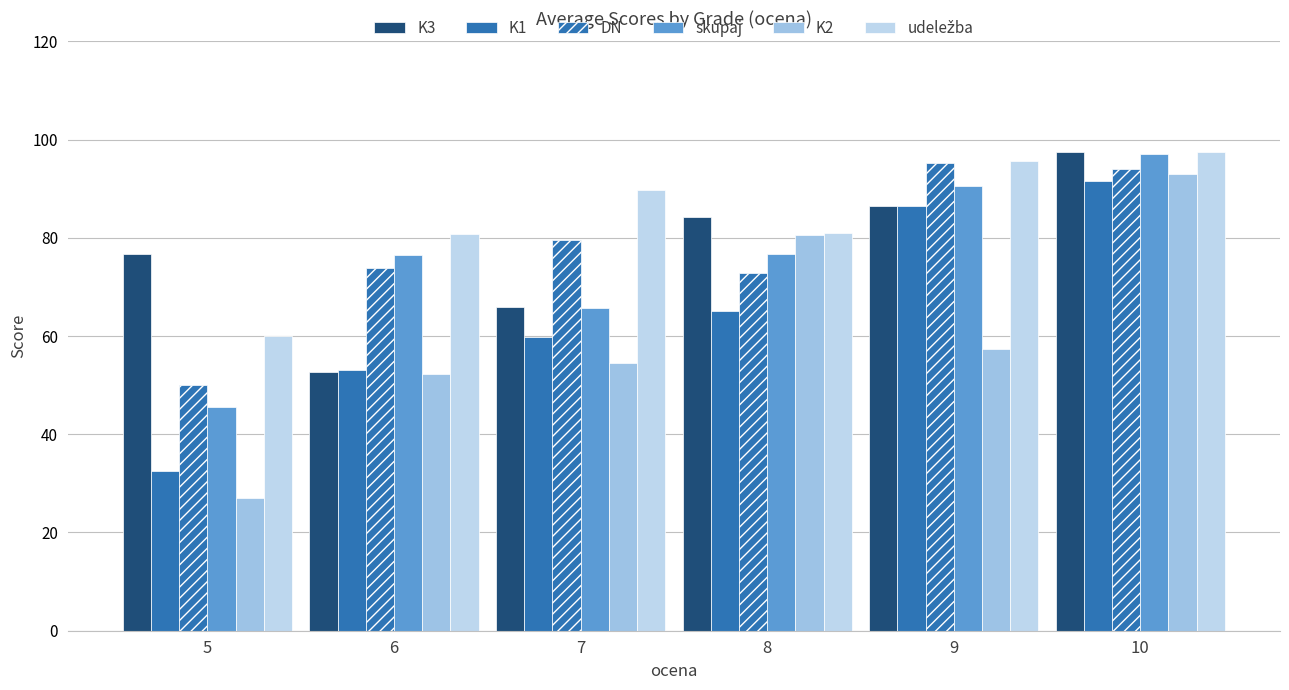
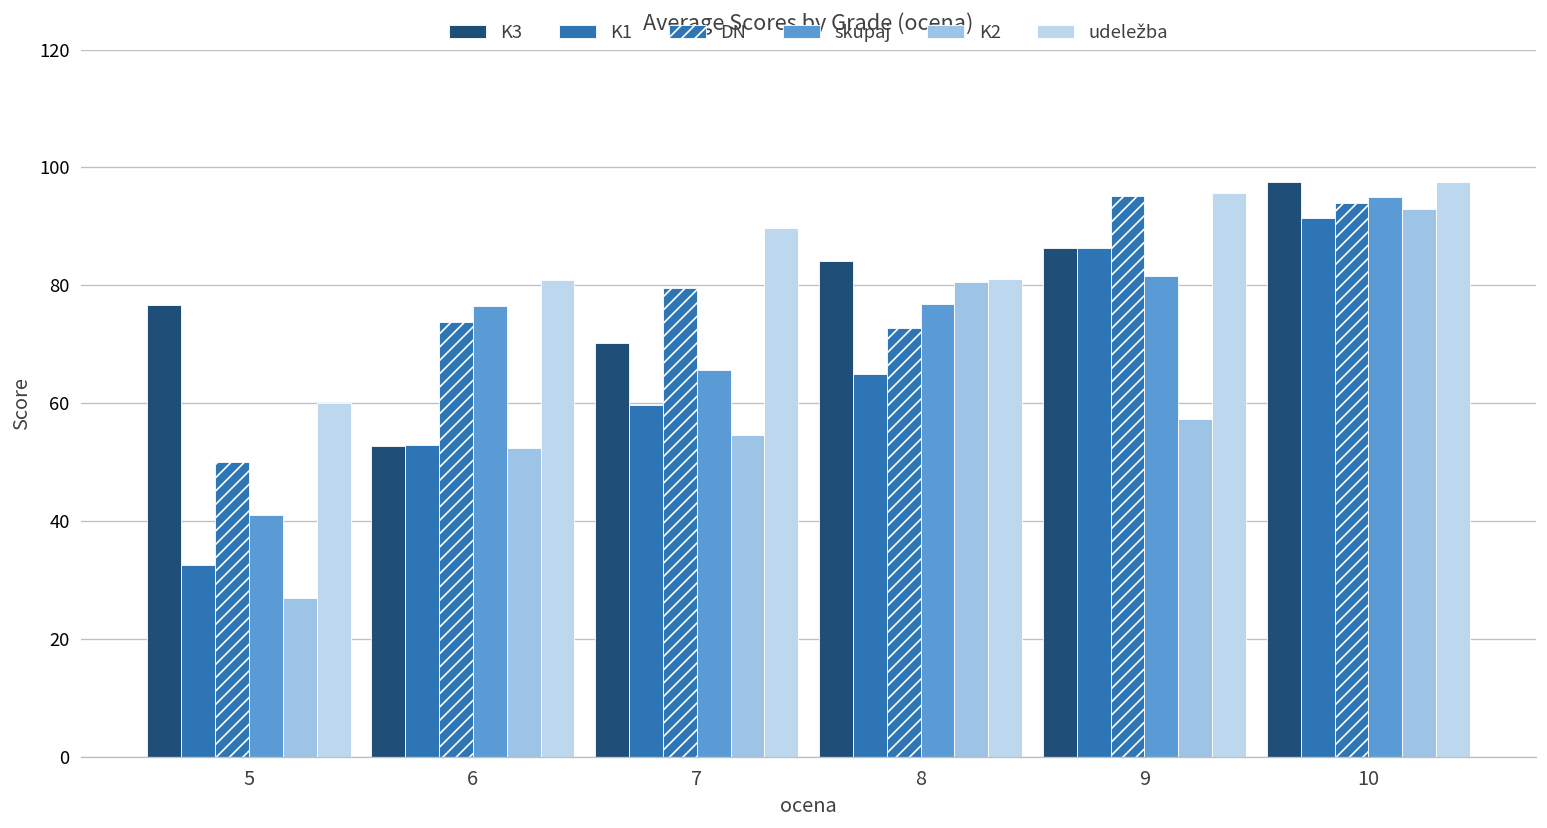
skupaj, 5: 46 -> 41
K3, 7: 66 -> 70
skupaj, 9: 91 -> 82
skupaj, 10: 97 -> 95
